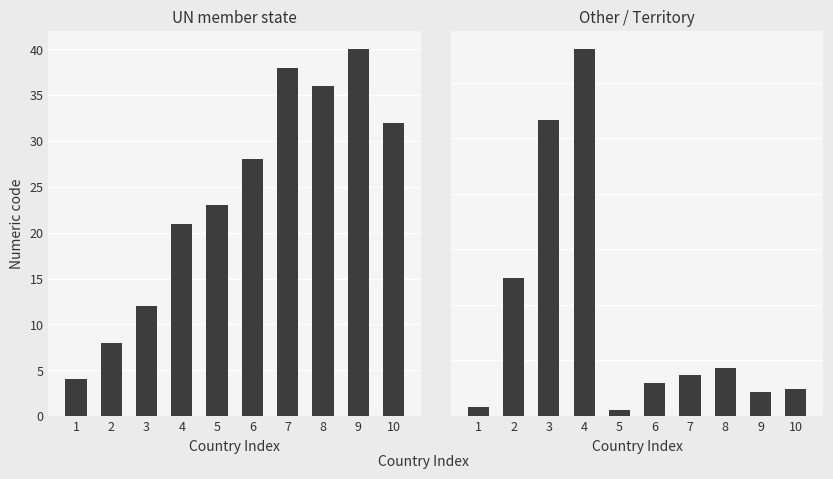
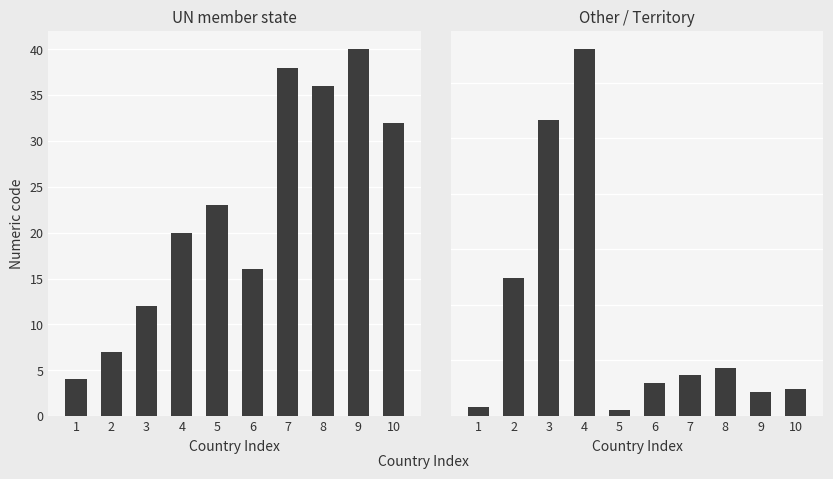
UN member state, 2: 8 -> 7
UN member state, 4: 21 -> 20
UN member state, 6: 28 -> 16
